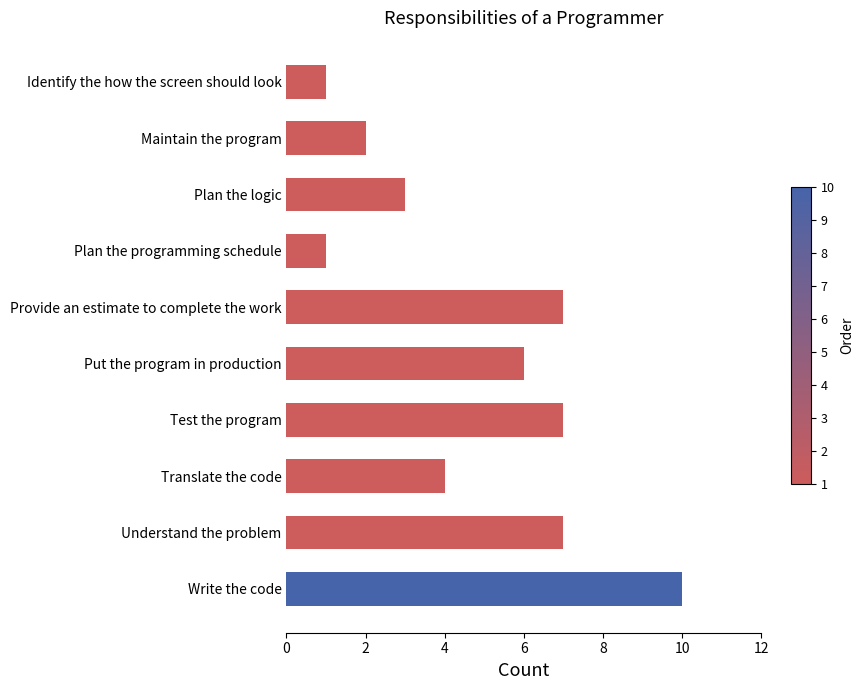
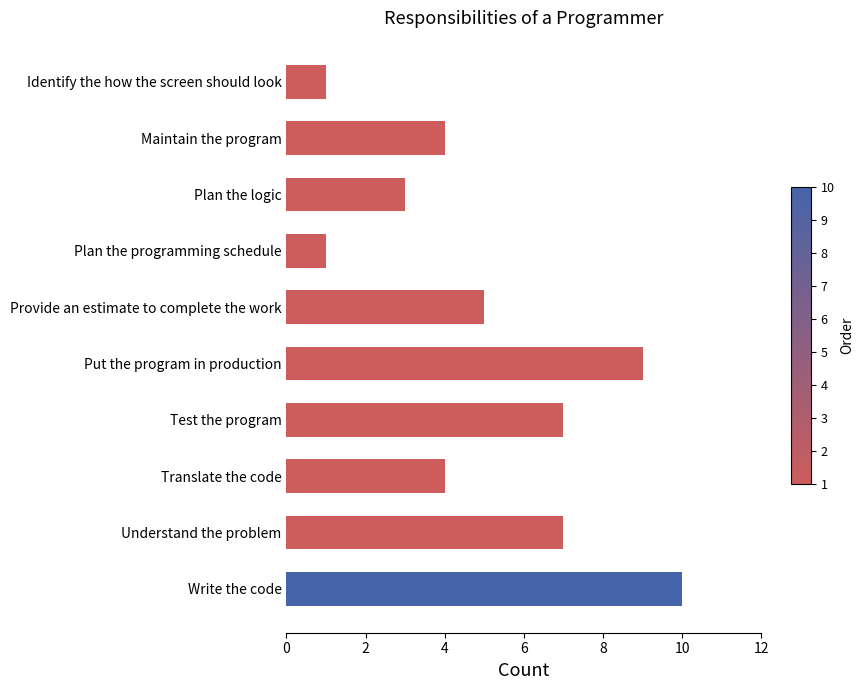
Maintain the program: 2 -> 4
Provide an estimate to complete the work: 7 -> 5
Put the program in production: 6 -> 9
